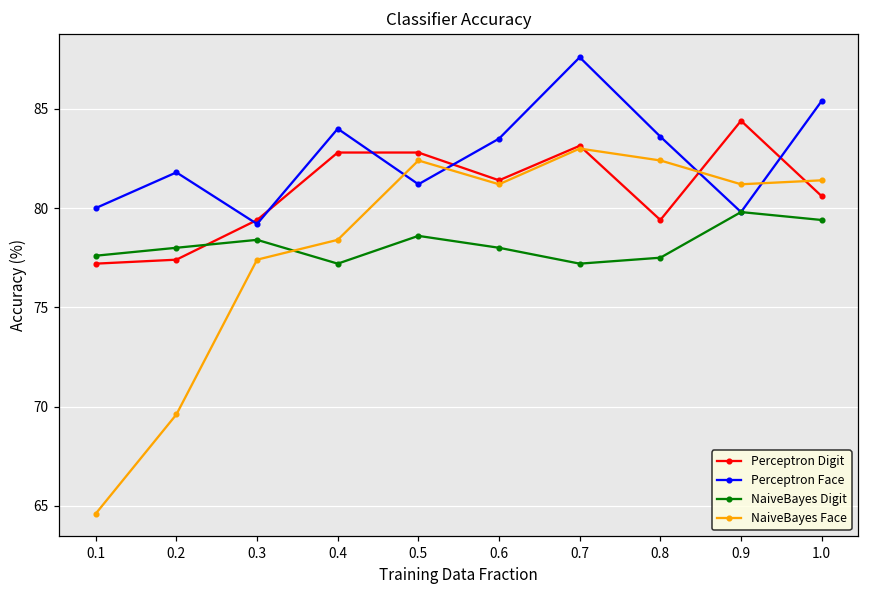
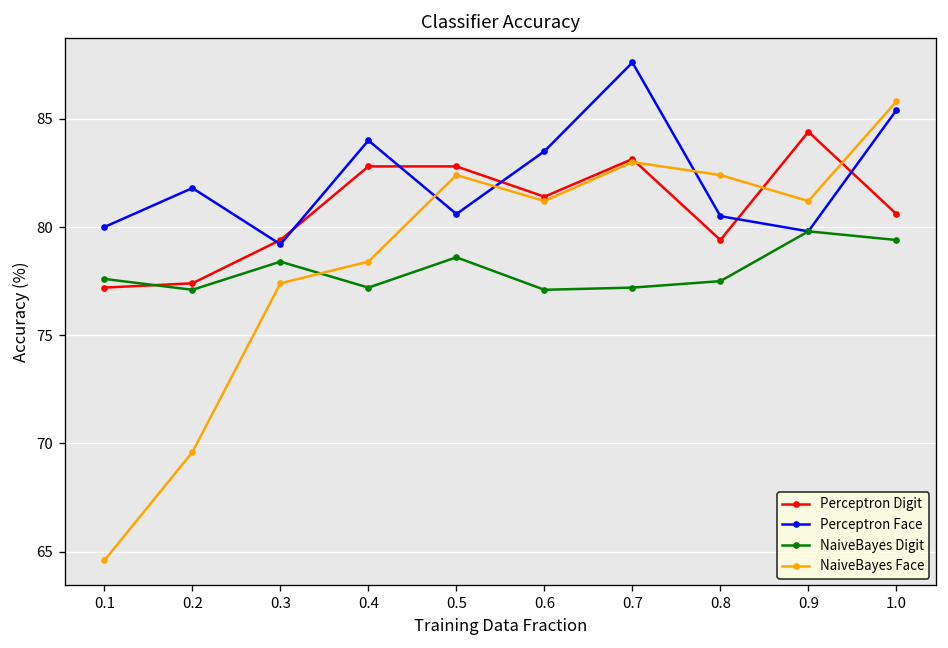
NaiveBayes Digit, 0.2: 78.0 -> 77.1
Perceptron Face, 0.5: 81.2 -> 80.6
NaiveBayes Digit, 0.6: 78.0 -> 77.1
Perceptron Face, 0.8: 83.6 -> 80.5
NaiveBayes Face, 1.0: 81.4 -> 85.8
